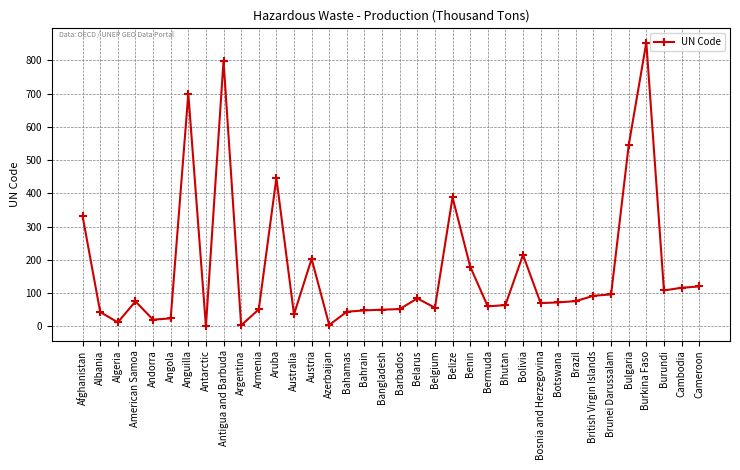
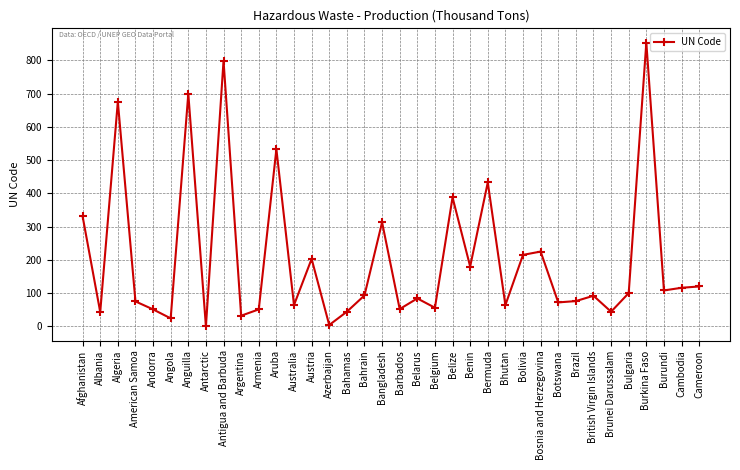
Algeria: 10 -> 680
Andorra: 20 -> 50
Argentina: 0 -> 30
Aruba: 450 -> 530
Australia: 40 -> 60
Bahrain: 50 -> 90
Bangladesh: 50 -> 310
Bermuda: 60 -> 430
Bosnia and Herzegovina: 70 -> 230
Brunei Darussalam: 100 -> 40
Bulgaria: 550 -> 100
